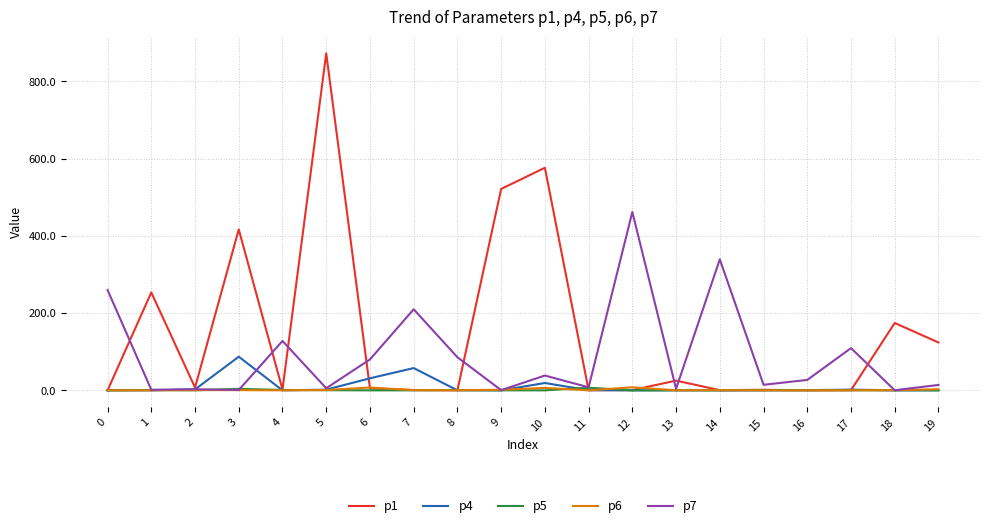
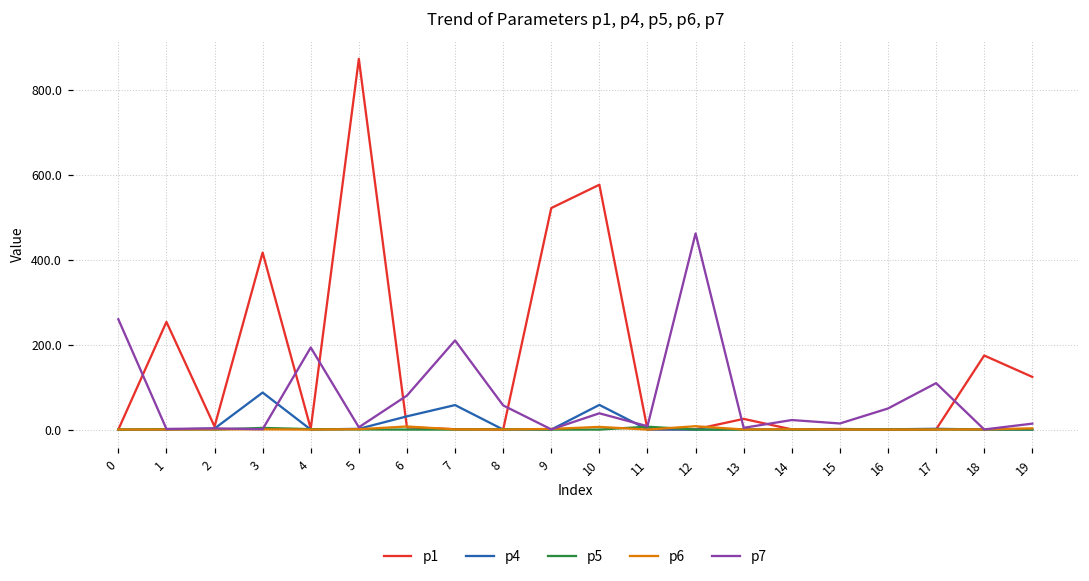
p7, 4: 130 -> 190
p7, 8: 90 -> 60
p4, 10: 20 -> 60
p7, 14: 340 -> 20
p7, 16: 30 -> 50
